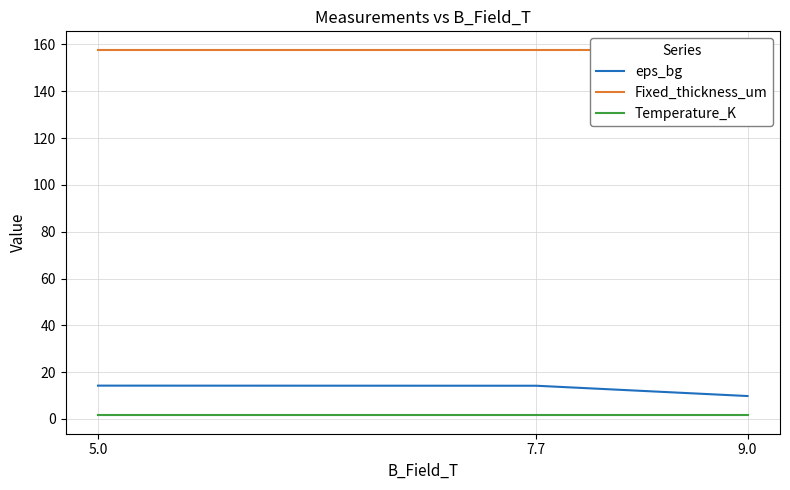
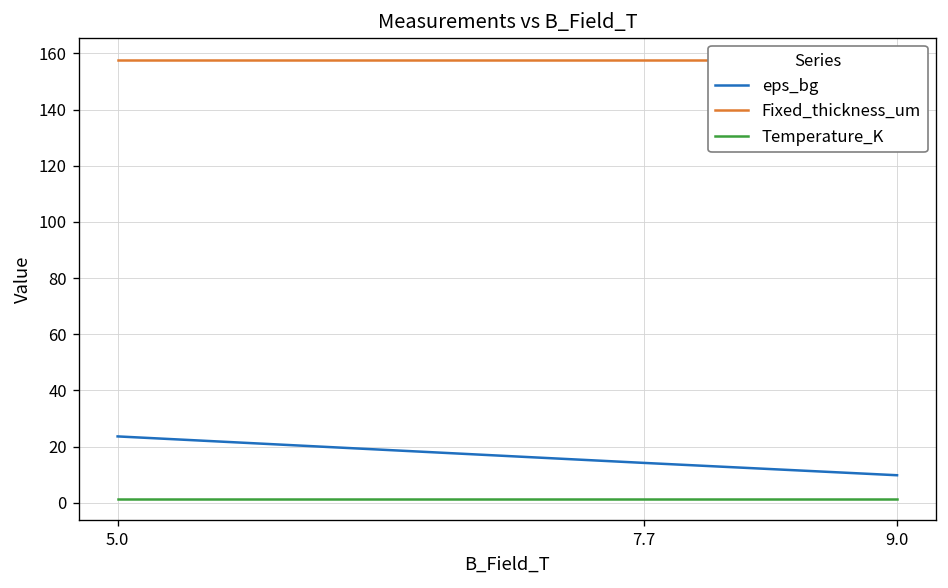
eps_bg, 5.0: 14 -> 24
